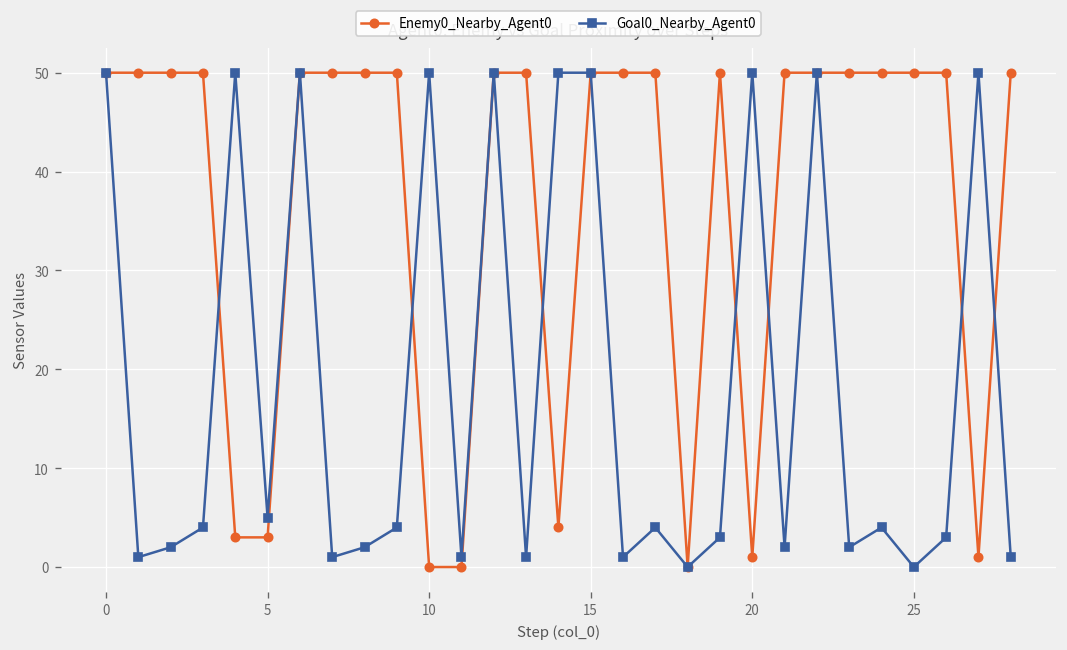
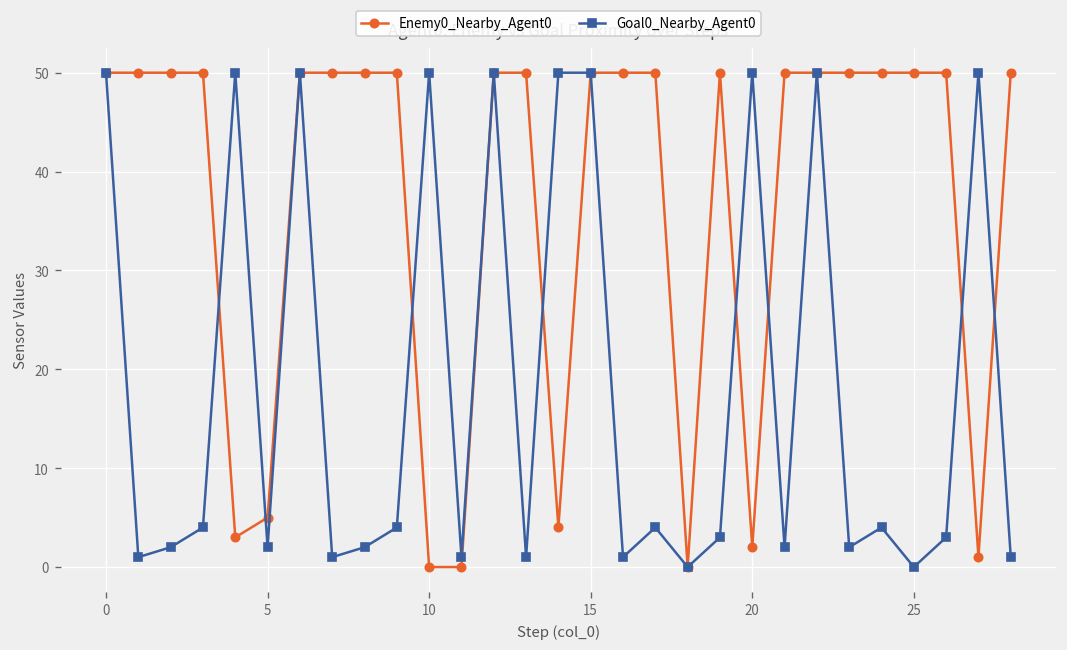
Enemy0_Nearby_Agent0, 5: 3 -> 5
Goal0_Nearby_Agent0, 5: 5 -> 2
Enemy0_Nearby_Agent0, 20: 1 -> 2
